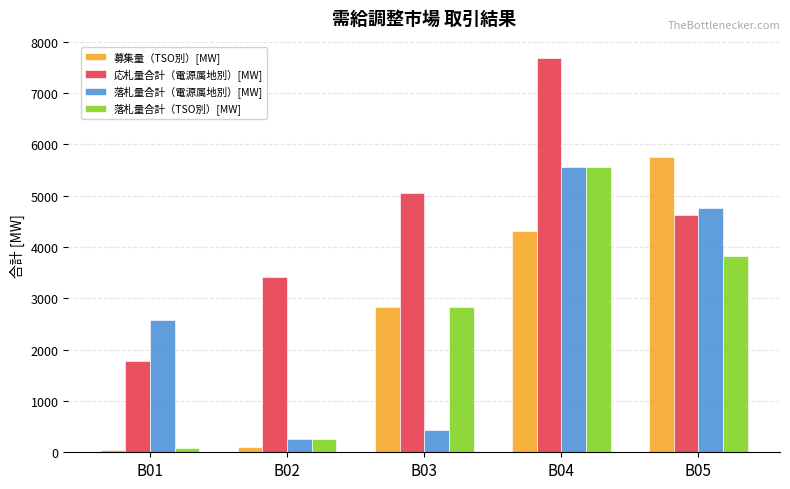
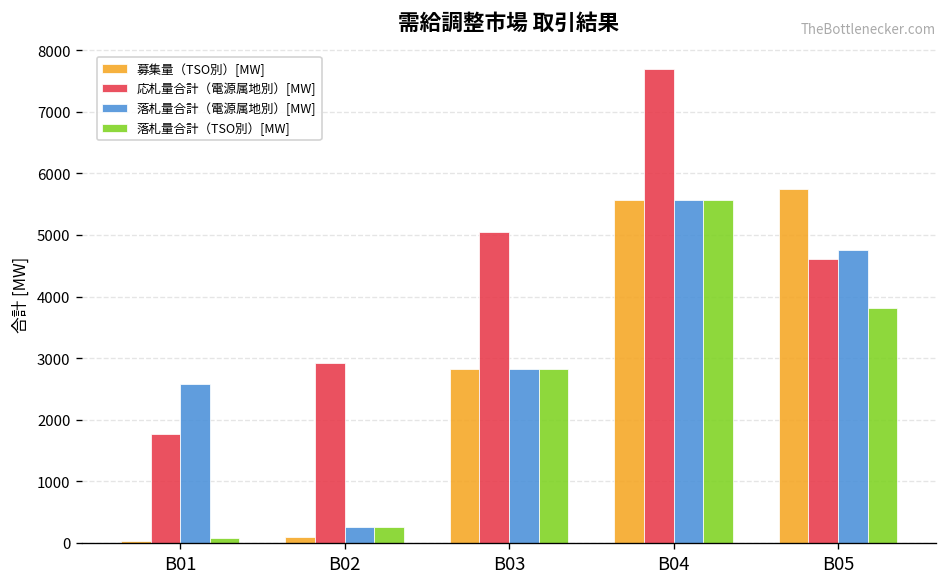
応札量合計（電源属地別）[MW], B02: 3400 -> 2900
落札量合計（電源属地別）[MW], B03: 400 -> 2800
募集量（TSO別）[MW], B04: 4300 -> 5600
